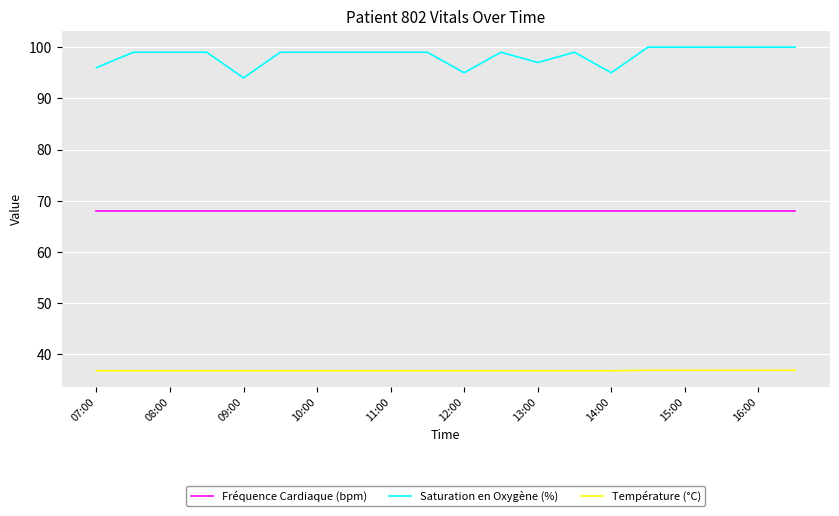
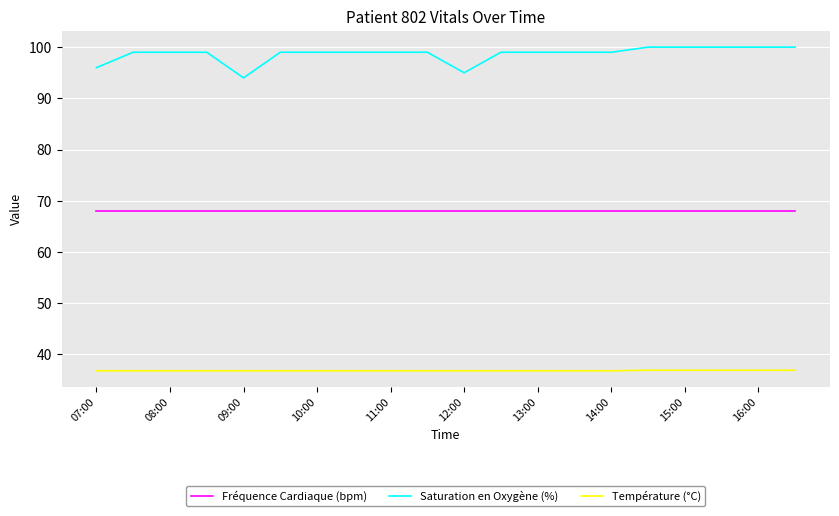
Saturation en Oxygène (%), 13:00: 97 -> 99
Saturation en Oxygène (%), 14:00: 95 -> 99
